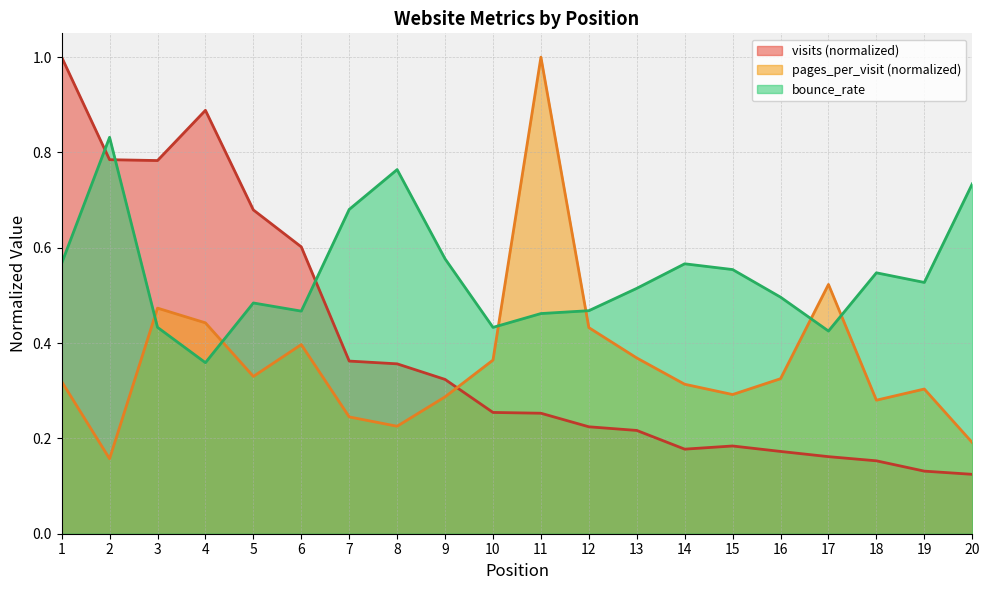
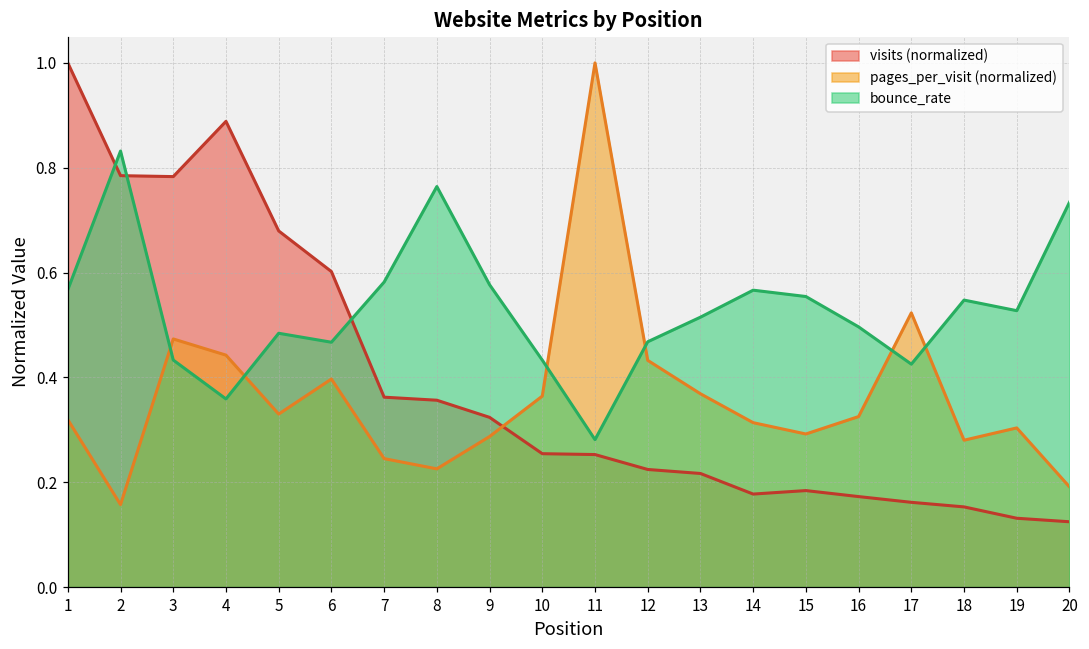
bounce_rate, 7: 0.68 -> 0.58
bounce_rate, 11: 0.46 -> 0.28
